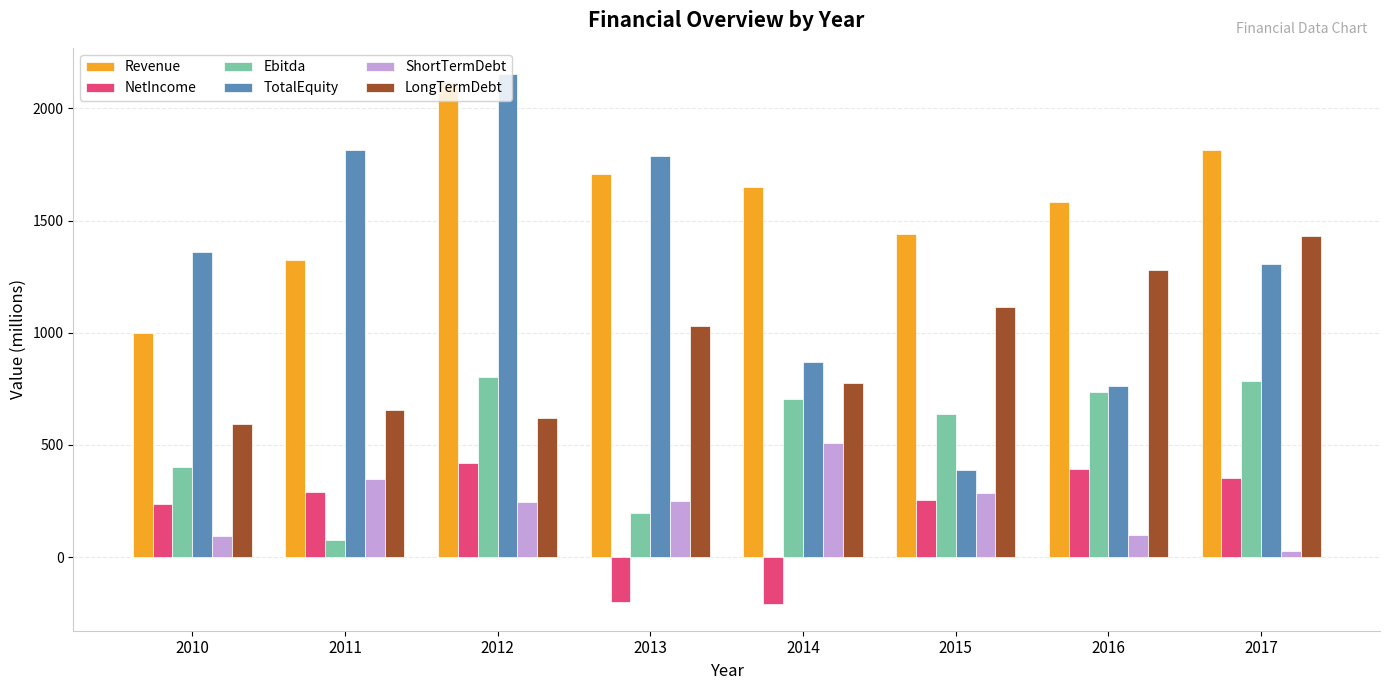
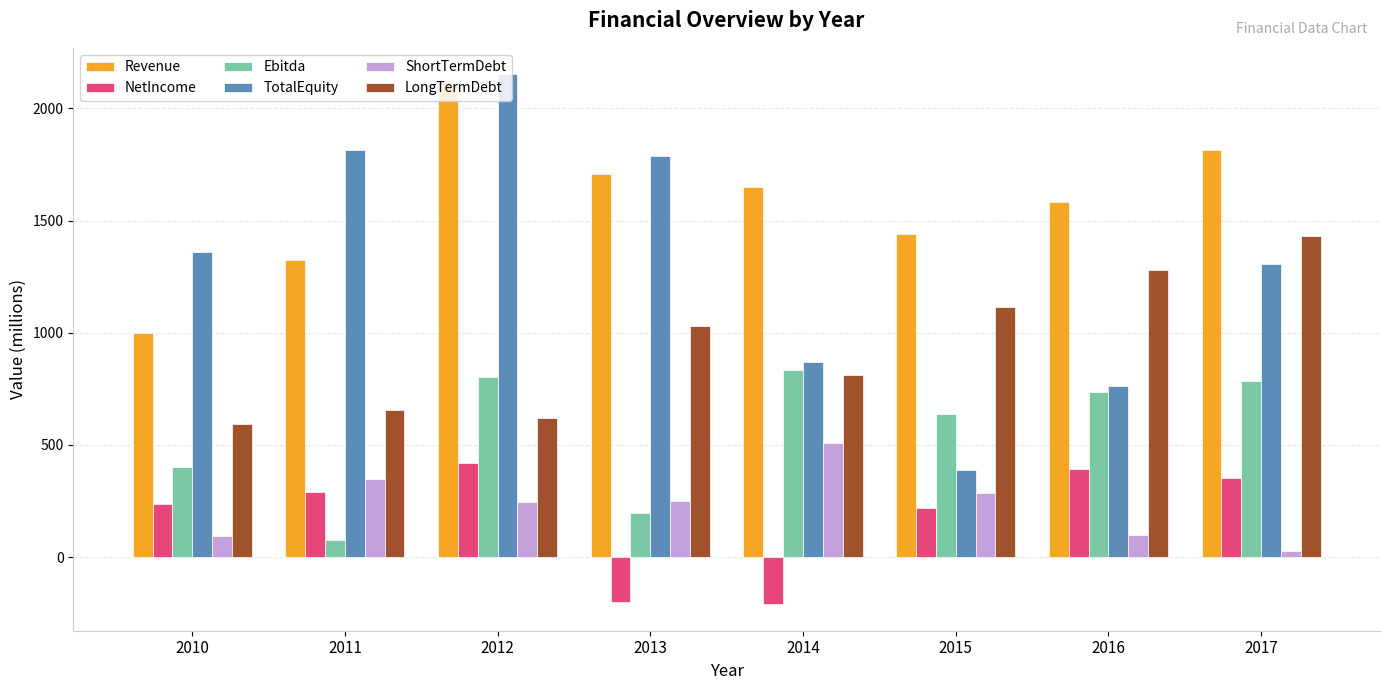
Ebitda, 2014: 700 -> 840
LongTermDebt, 2014: 780 -> 810
NetIncome, 2015: 260 -> 220
